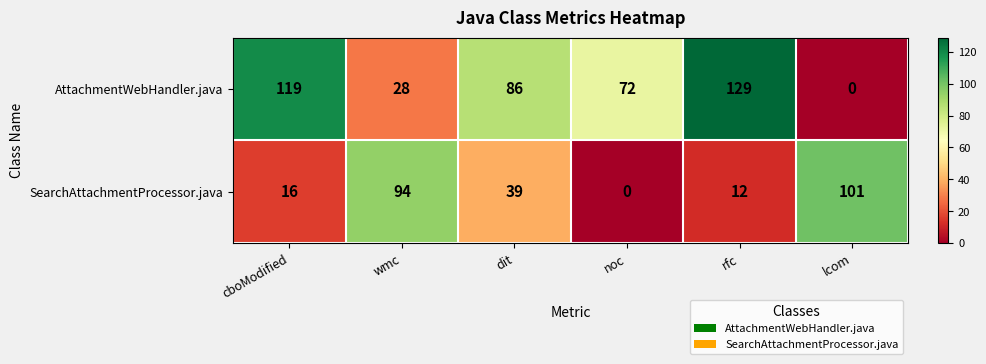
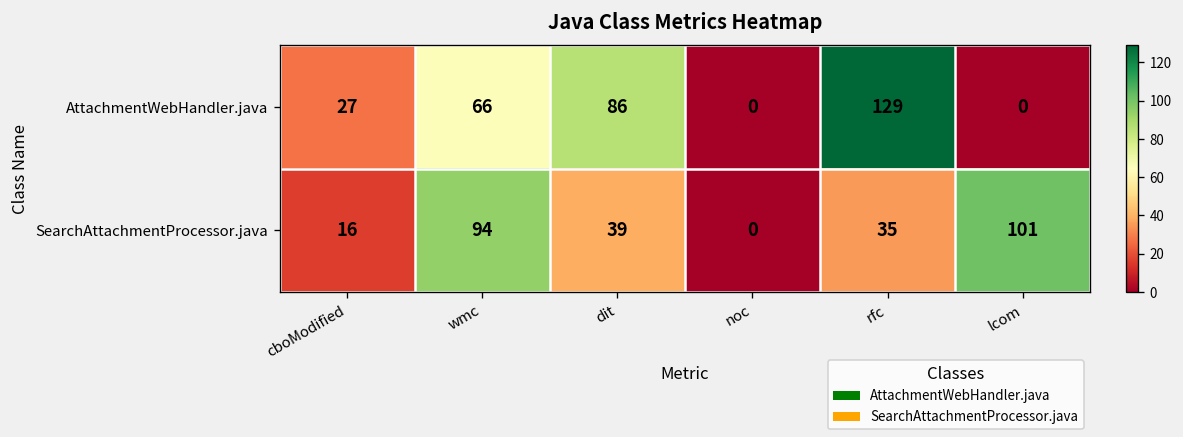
AttachmentWebHandler.java, cboModified: 119 -> 27
AttachmentWebHandler.java, wmc: 28 -> 66
AttachmentWebHandler.java, noc: 72 -> 0
SearchAttachmentProcessor.java, rfc: 12 -> 35
